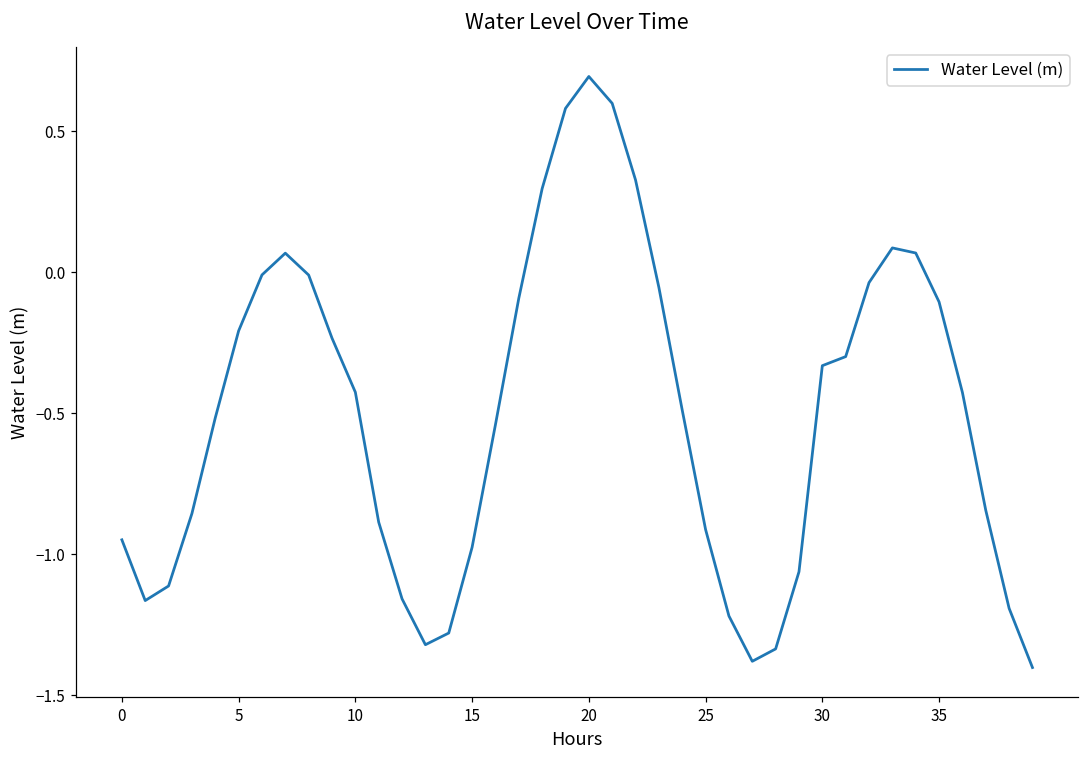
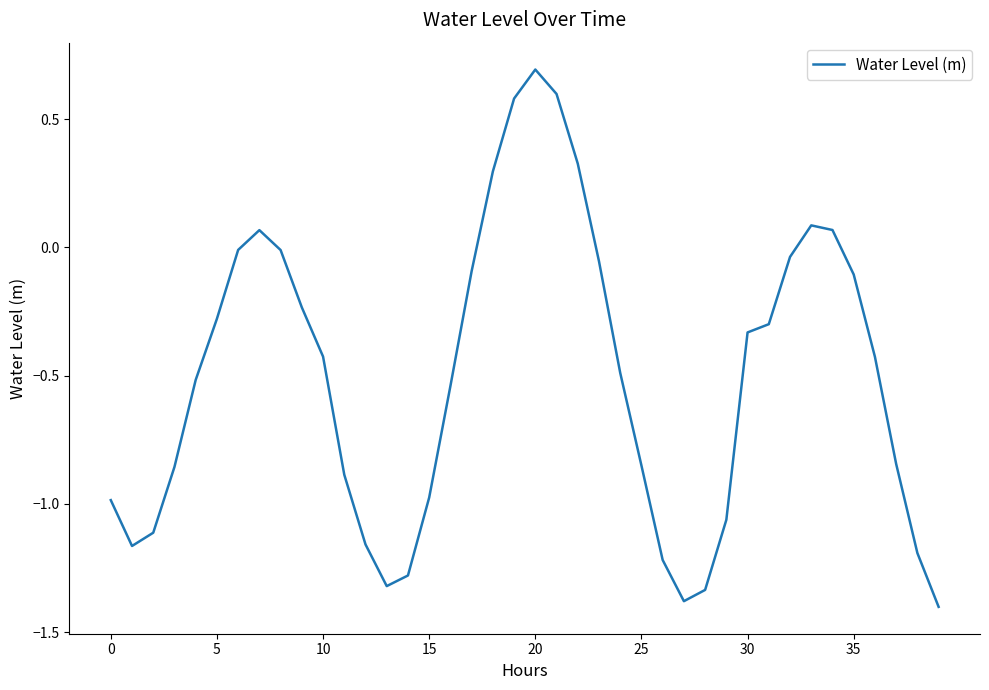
0: -0.95 -> -0.98
5: -0.21 -> -0.28
25: -0.91 -> -0.85
